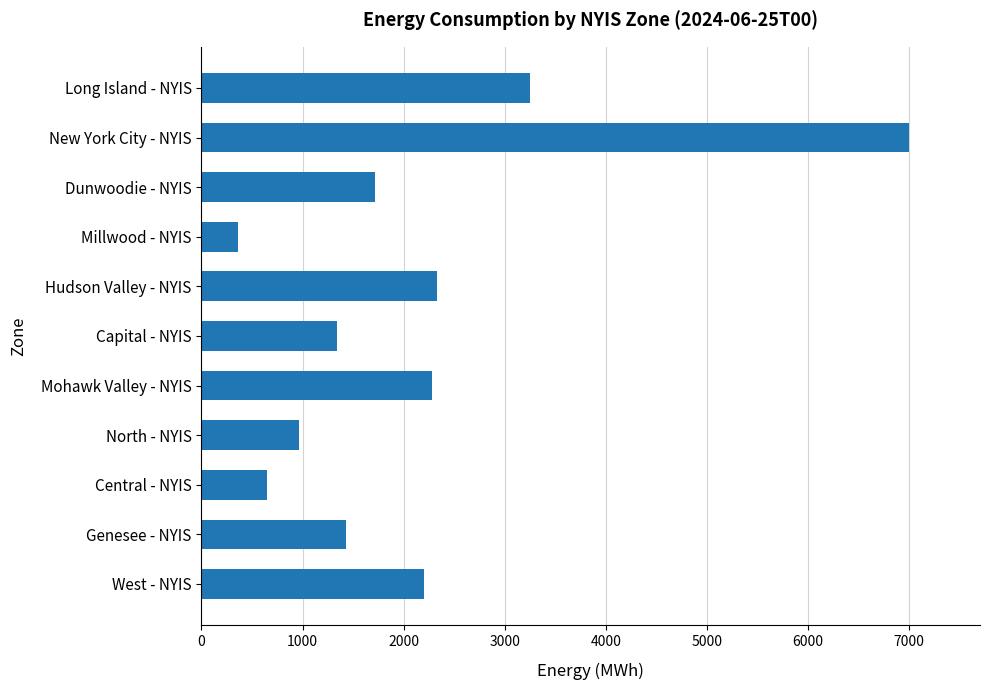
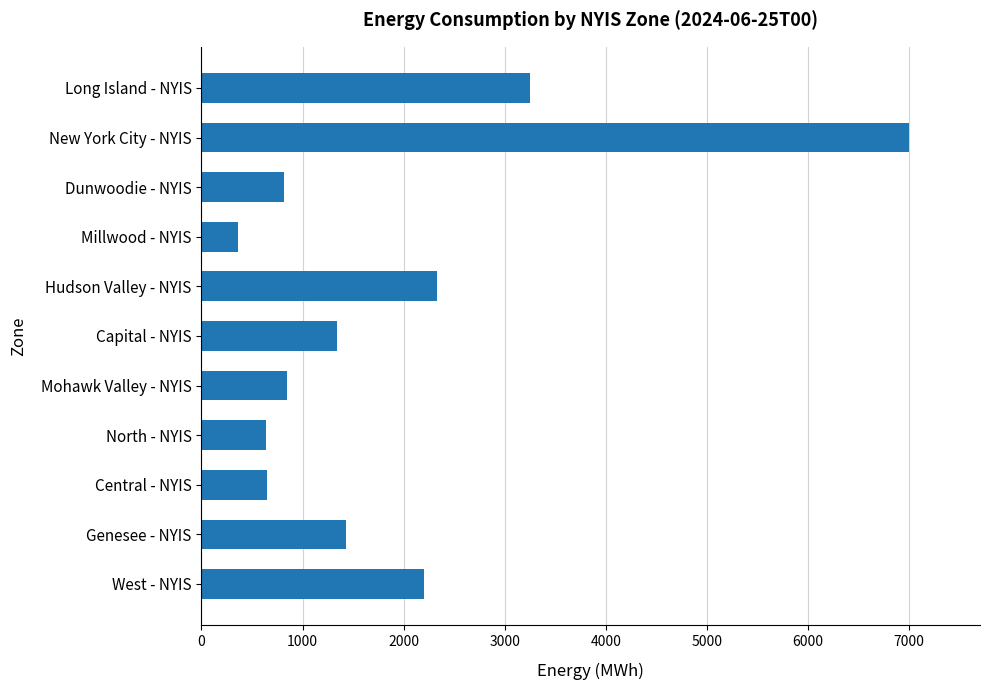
Dunwoodie - NYIS: 1710 -> 810
Mohawk Valley - NYIS: 2280 -> 850
North - NYIS: 960 -> 640
